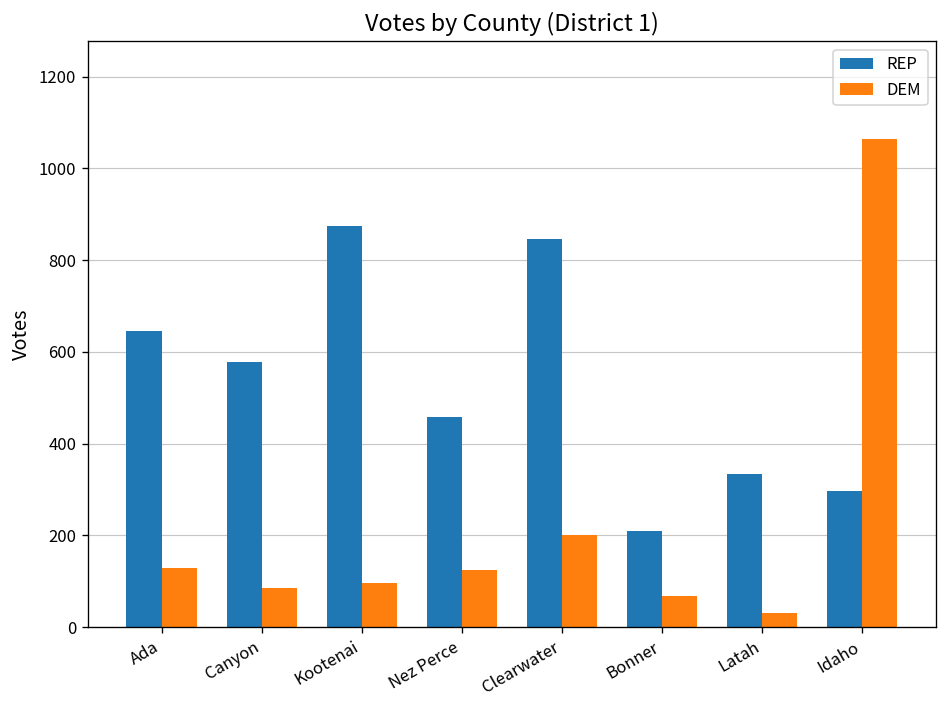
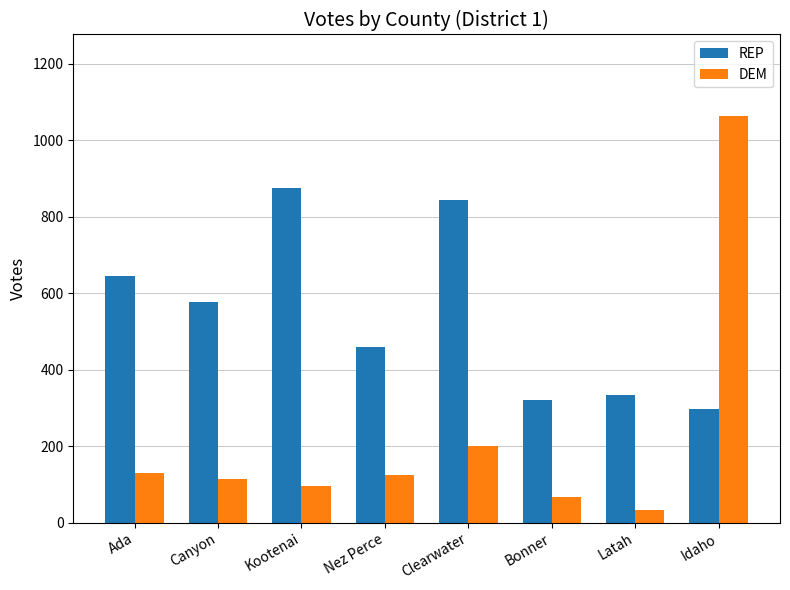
DEM, Canyon: 90 -> 120
REP, Bonner: 210 -> 320
